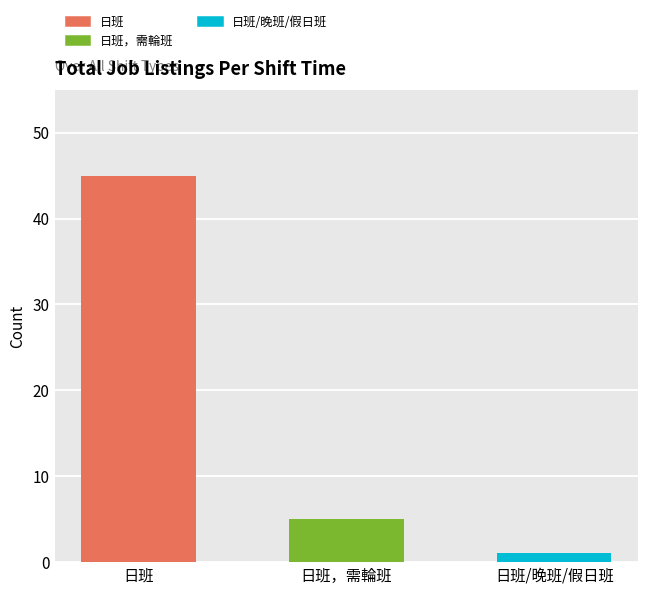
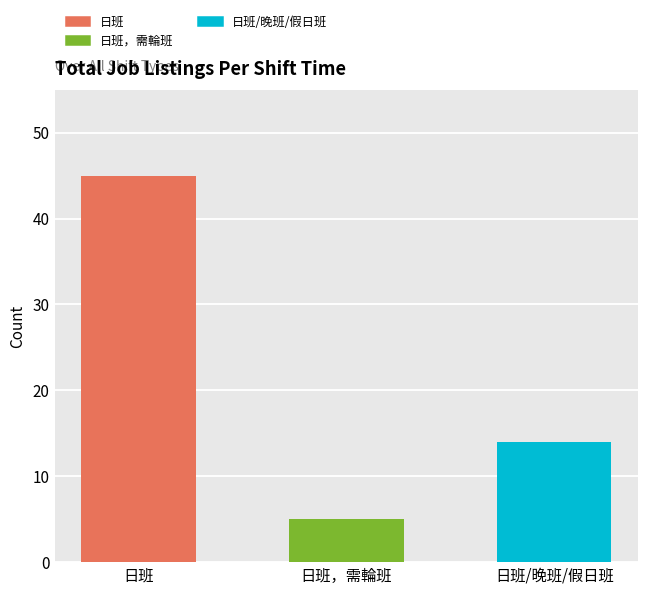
日班/晚班/假日班: 1 -> 14
